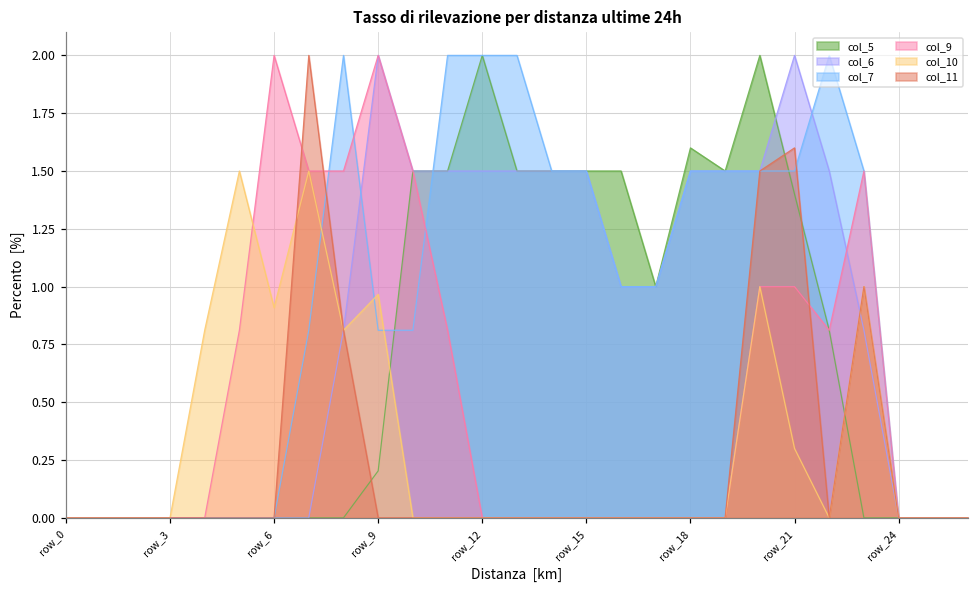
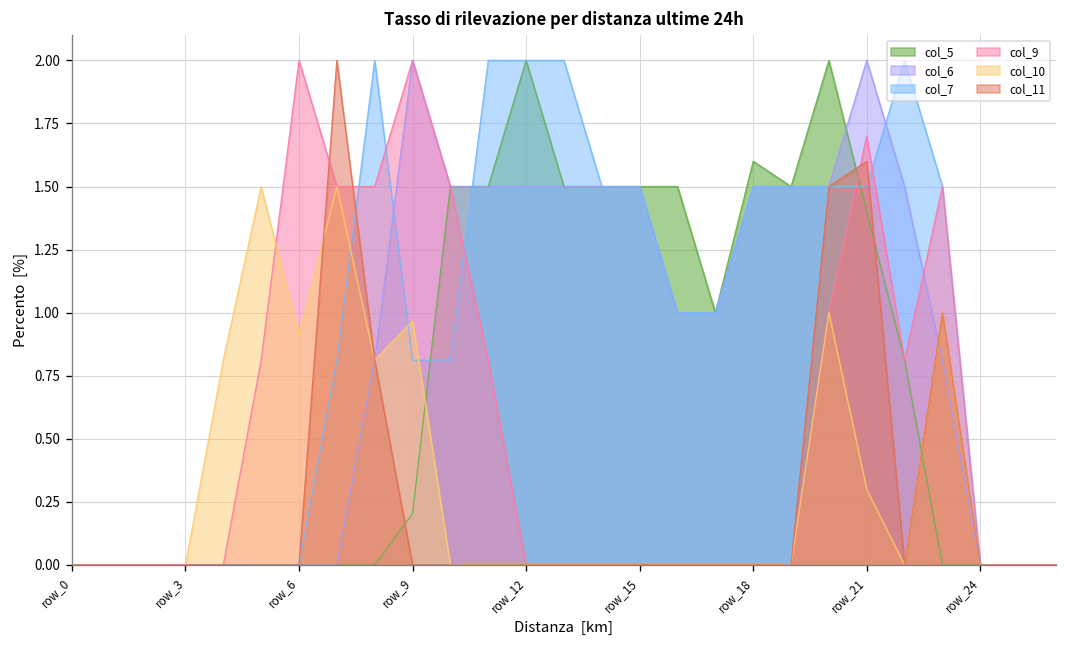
col_9, row_21: 1.0 -> 1.7
